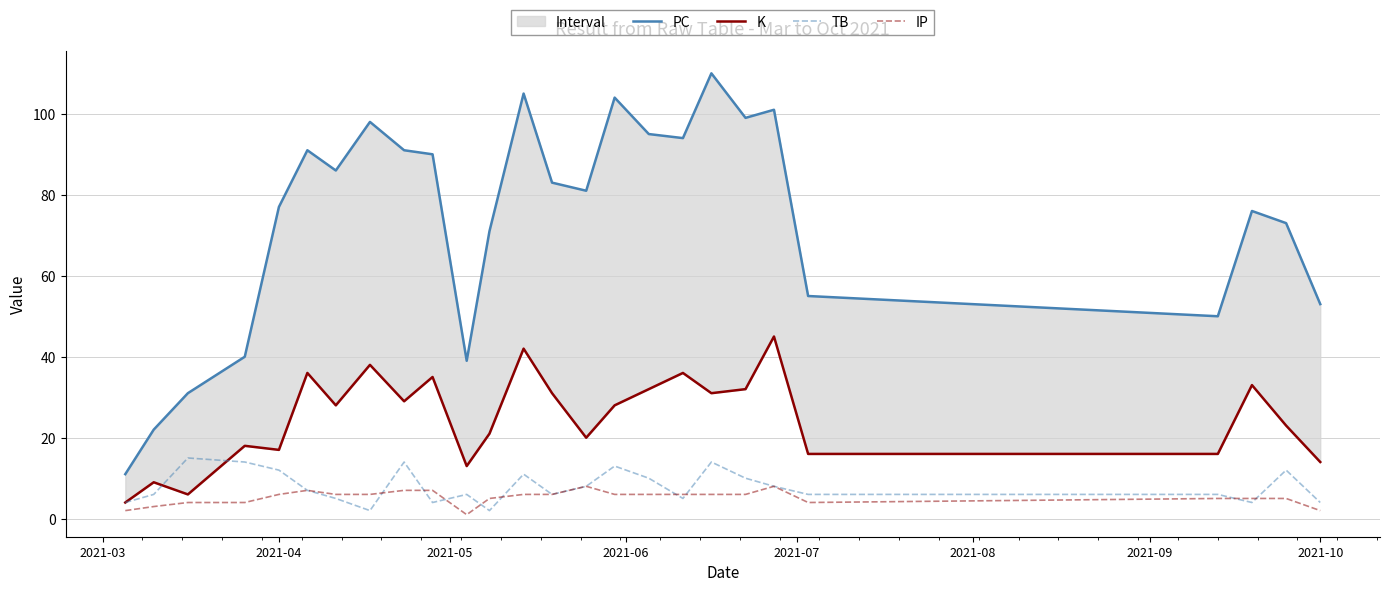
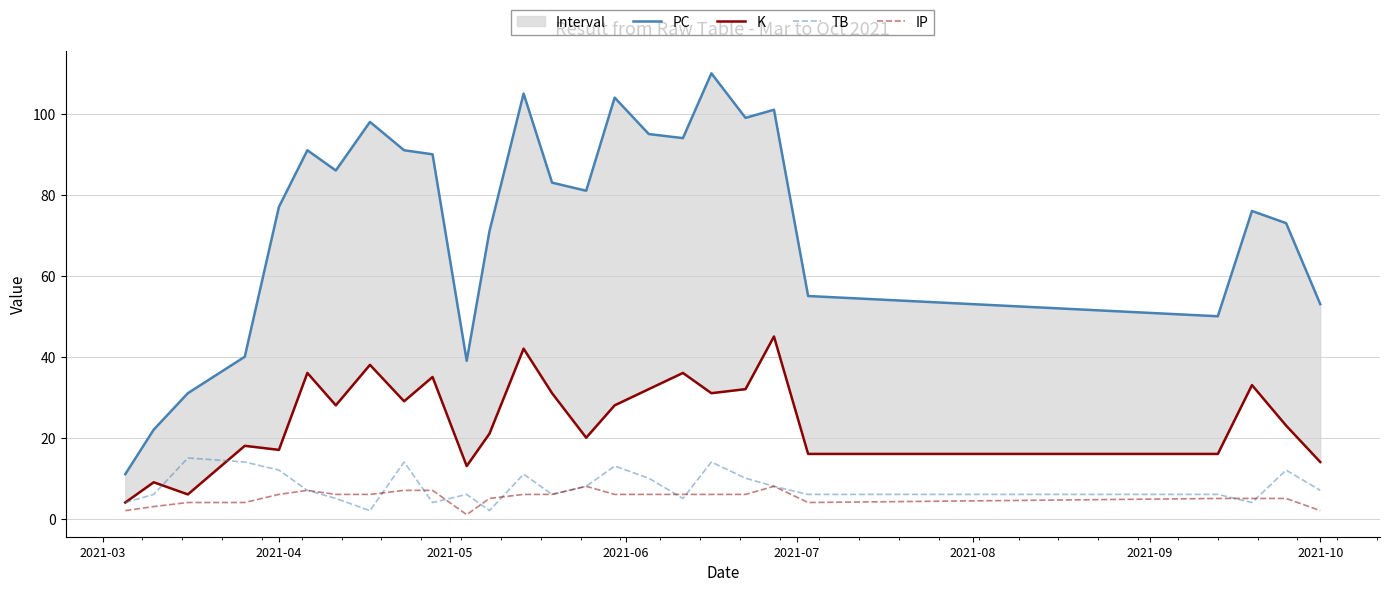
TB, 2021-10: 4 -> 7
